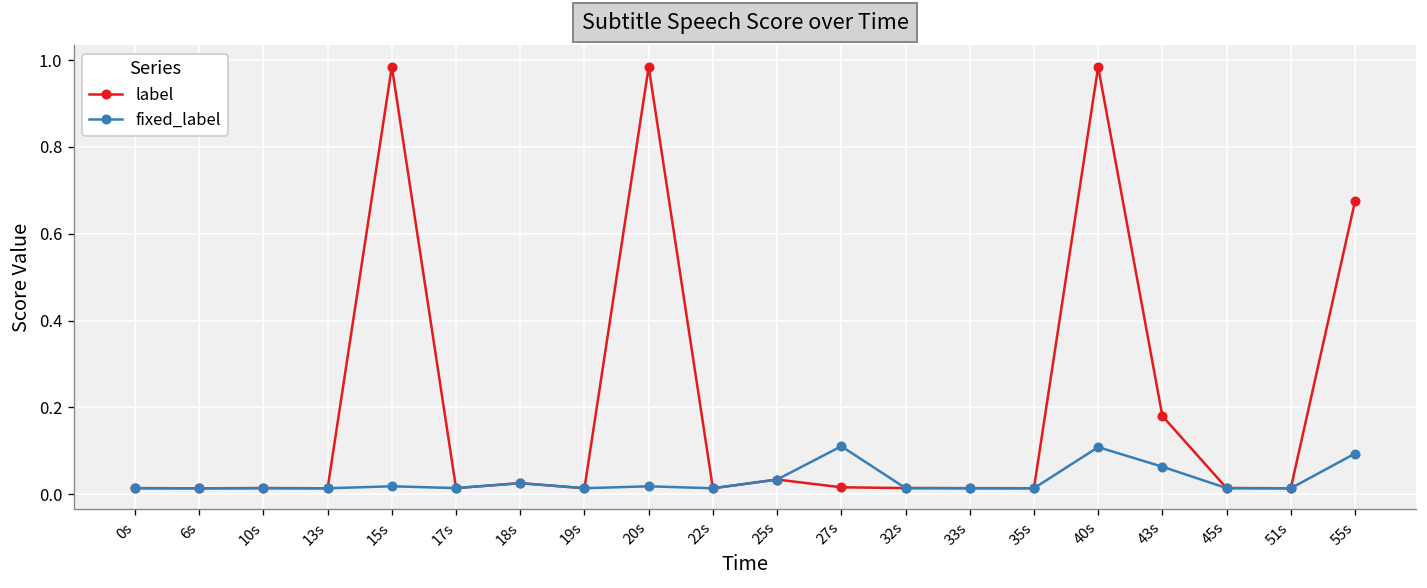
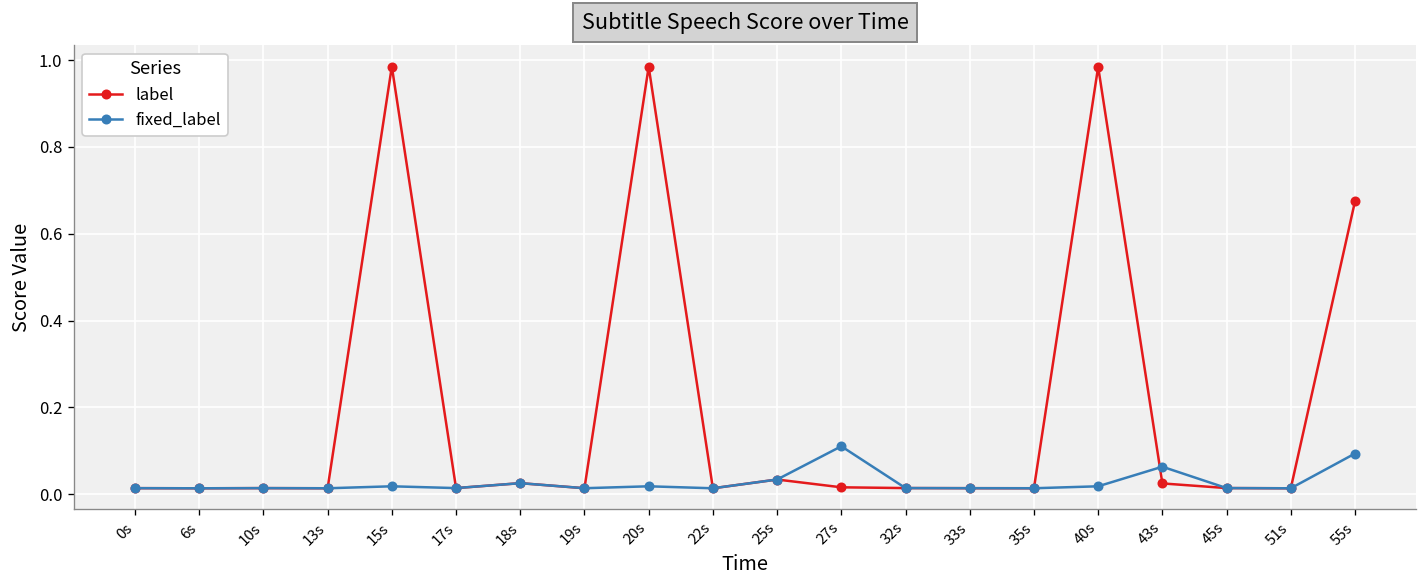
fixed_label, 40s: 0.11 -> 0.02
label, 43s: 0.18 -> 0.02
